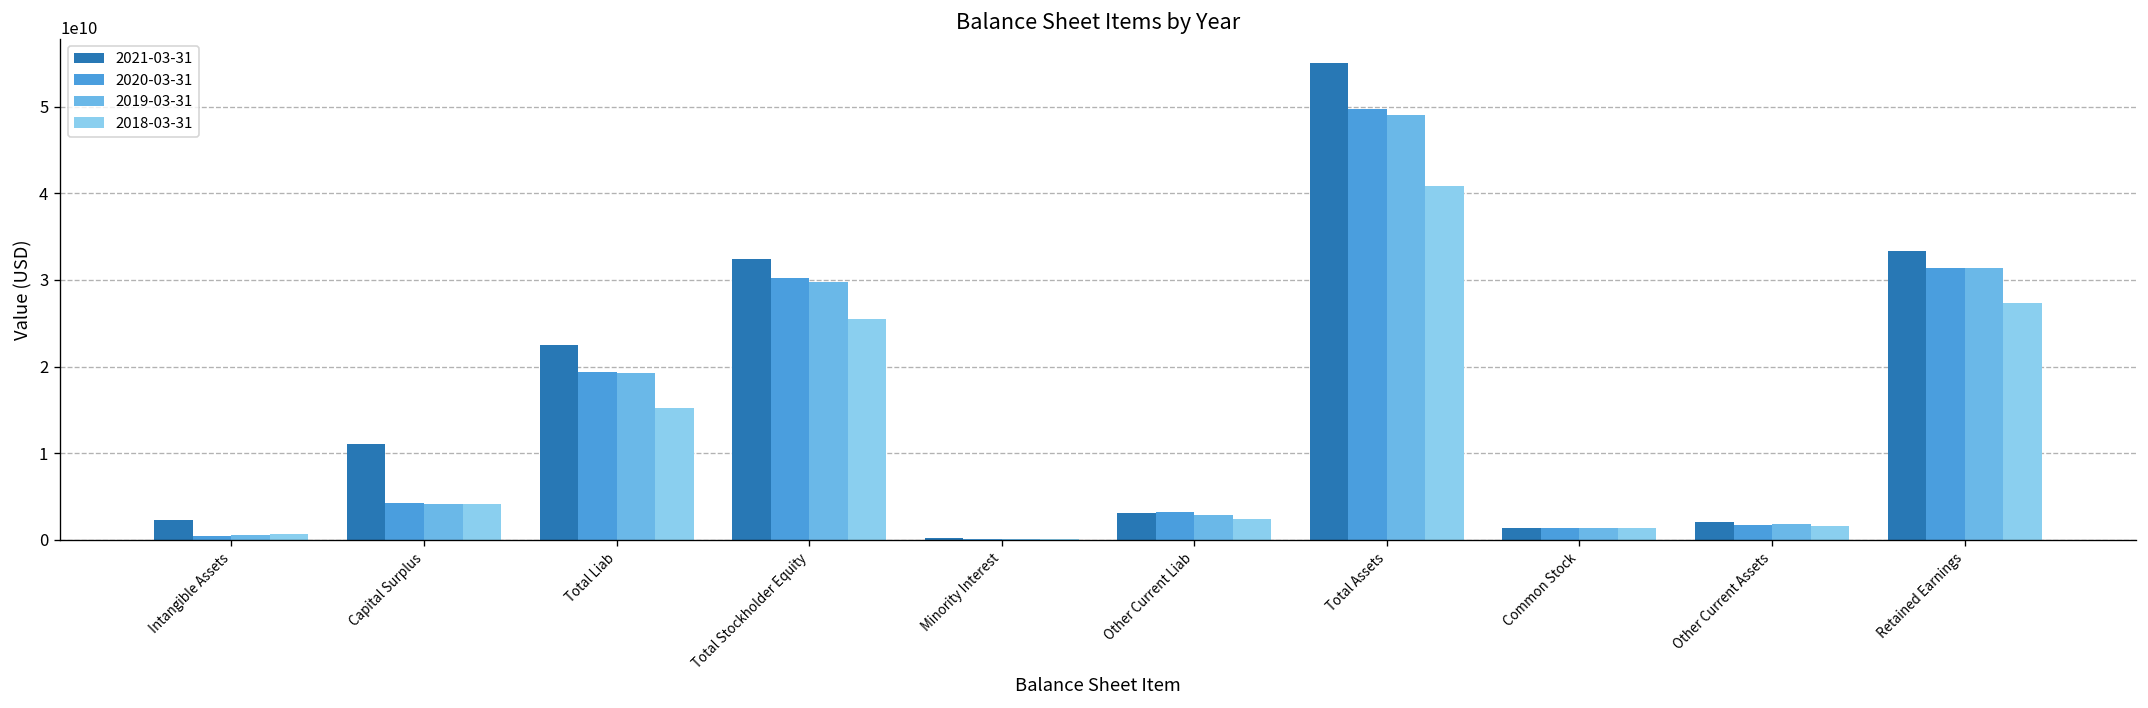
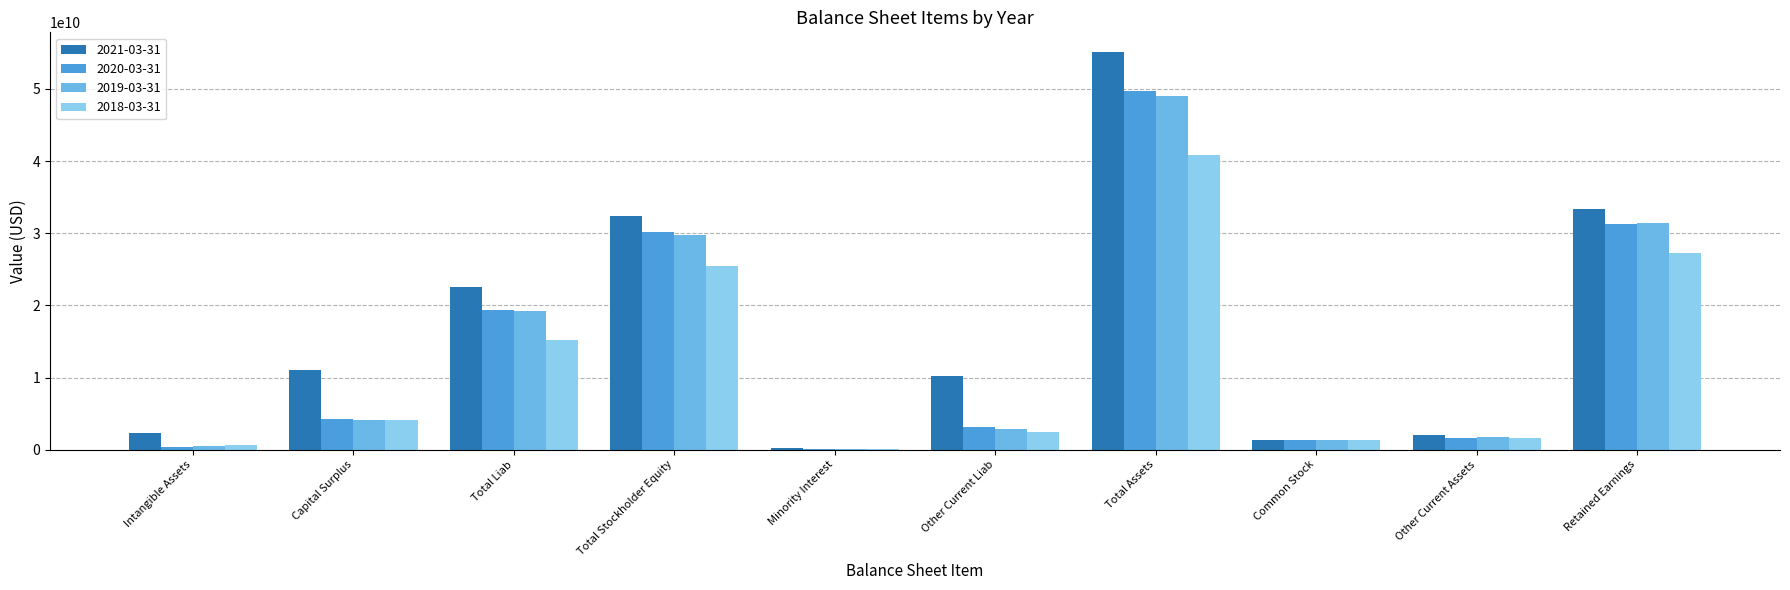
2021-03-31, Other Current Liab: 3000000000 -> 10000000000
